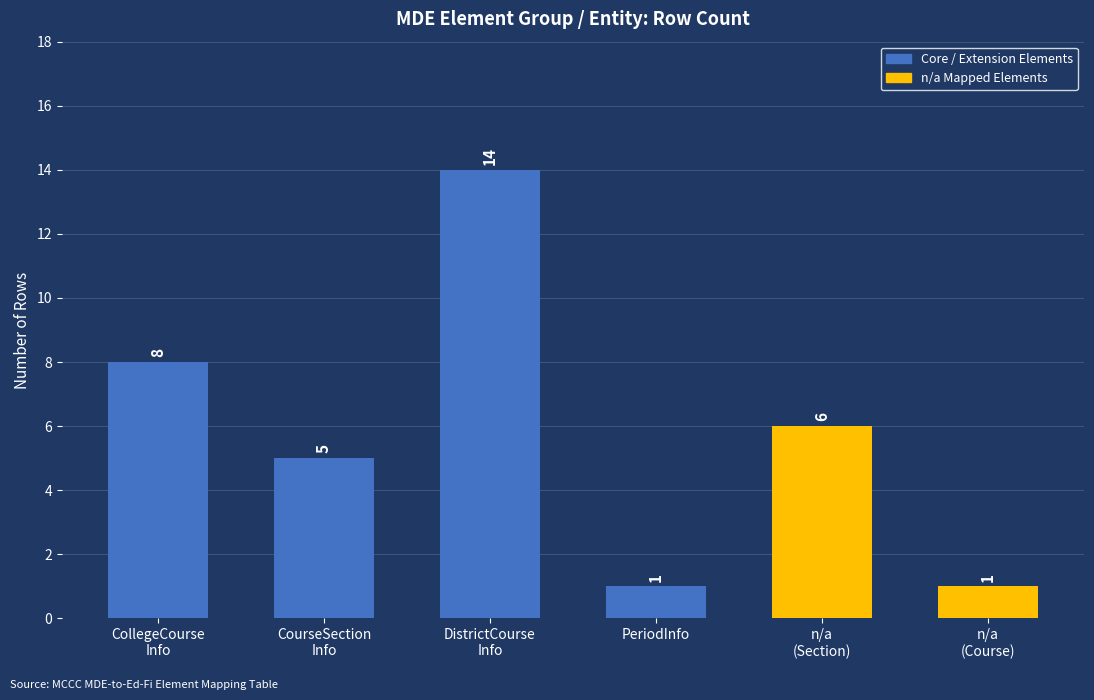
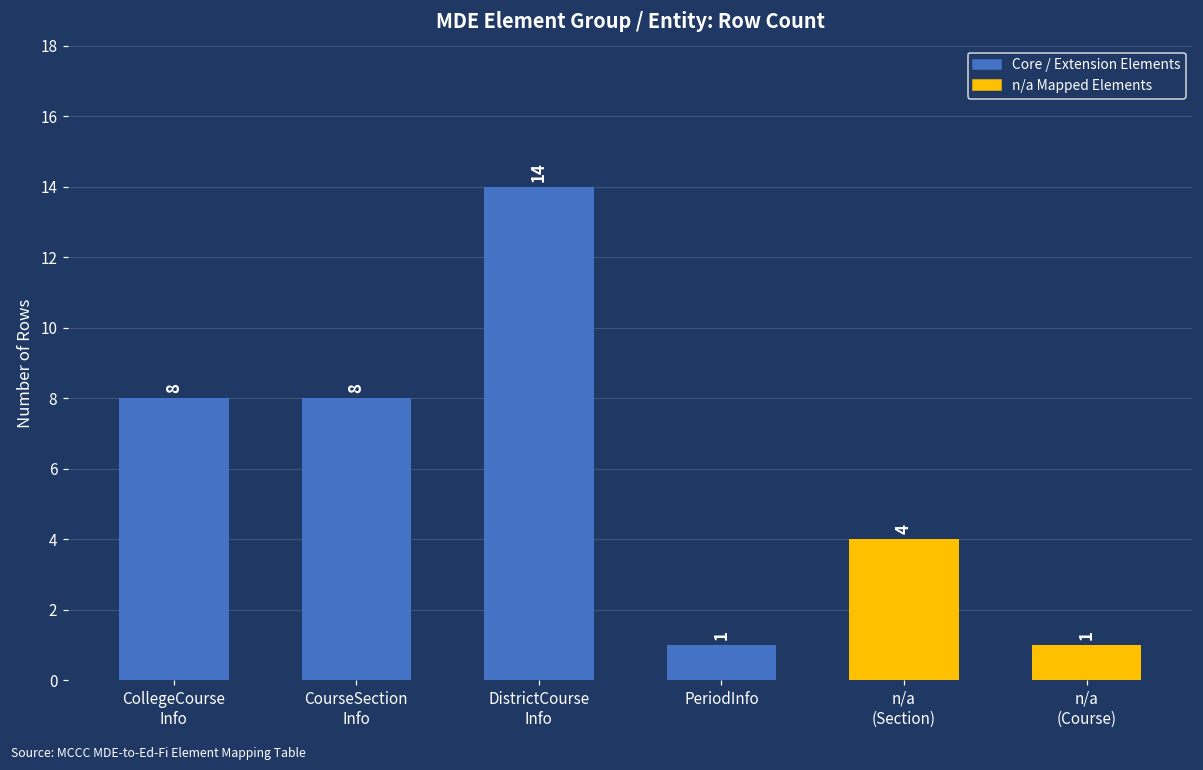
CourseSection Info: 5 -> 8
n/a (Section): 6 -> 4
